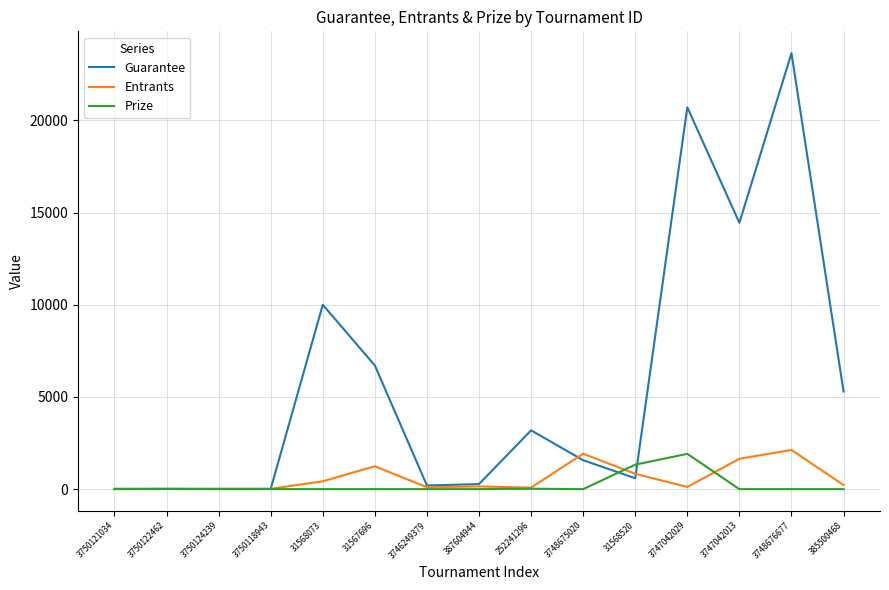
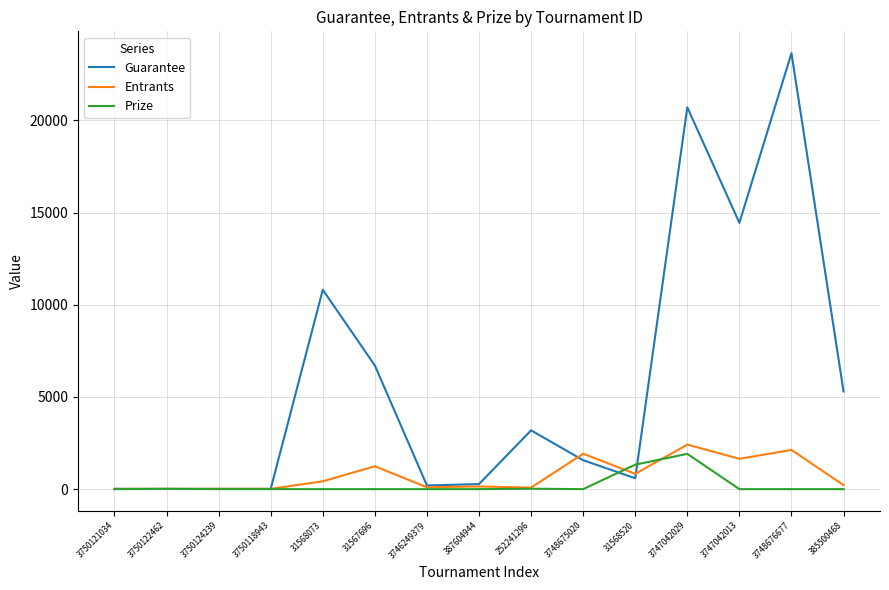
Guarantee, 31568073: 10000 -> 10800
Entrants, 3747042029: 100 -> 2400
